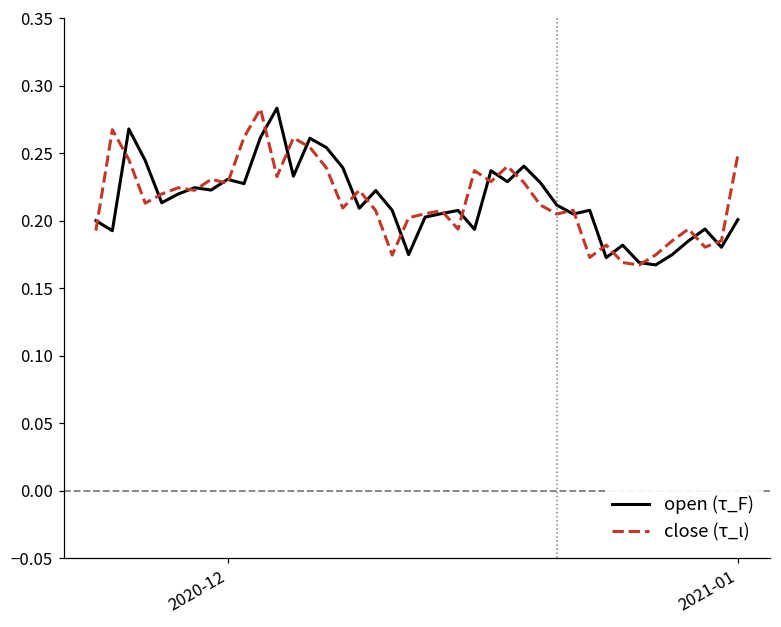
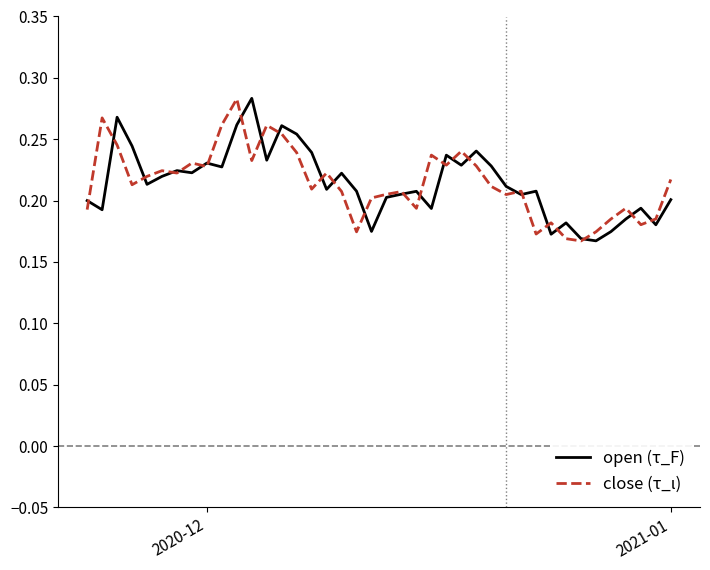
close (τ_ι), 2021-01: 0.249 -> 0.217
